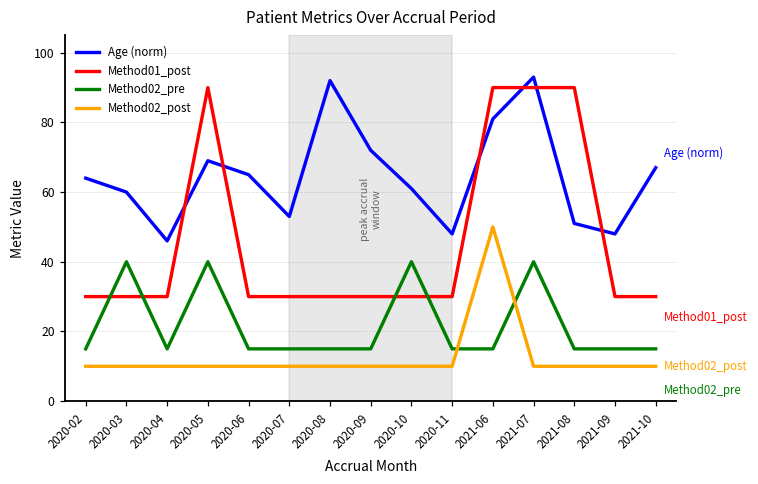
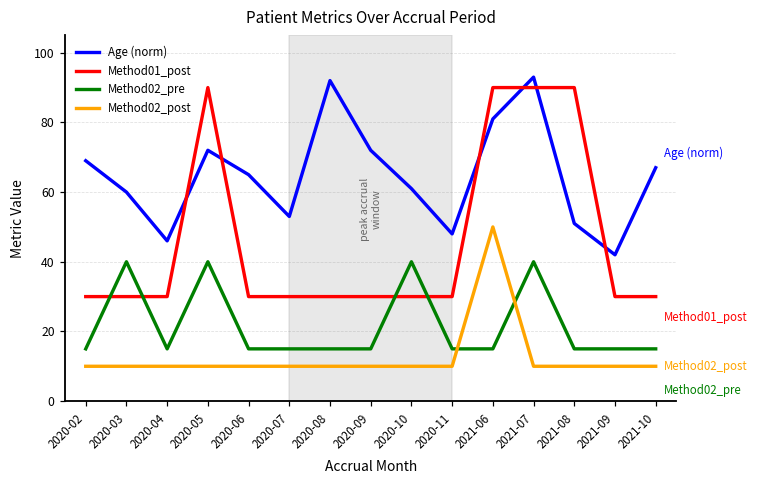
Age (norm), 2020-02: 64 -> 69
Age (norm), 2020-05: 69 -> 72
Age (norm), 2021-09: 48 -> 42
